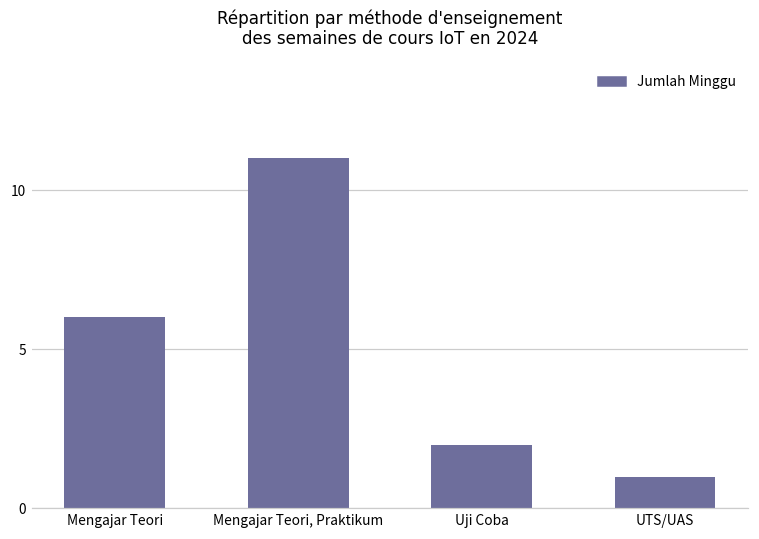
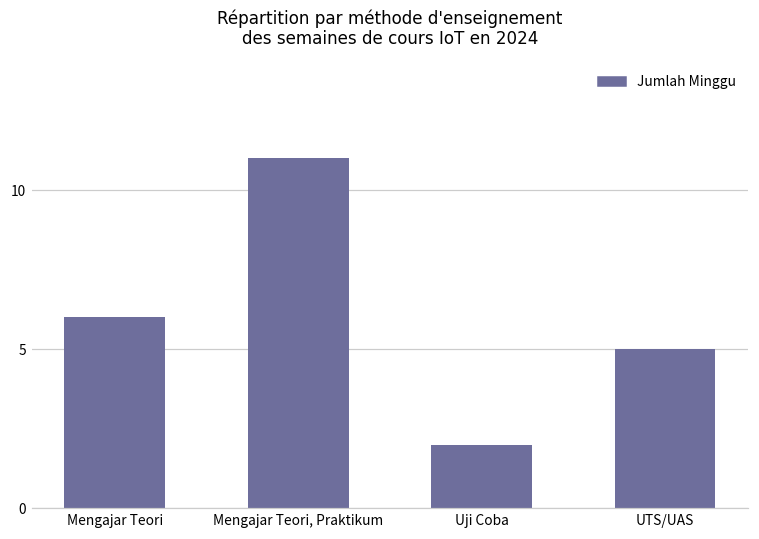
UTS/UAS: 1 -> 5
